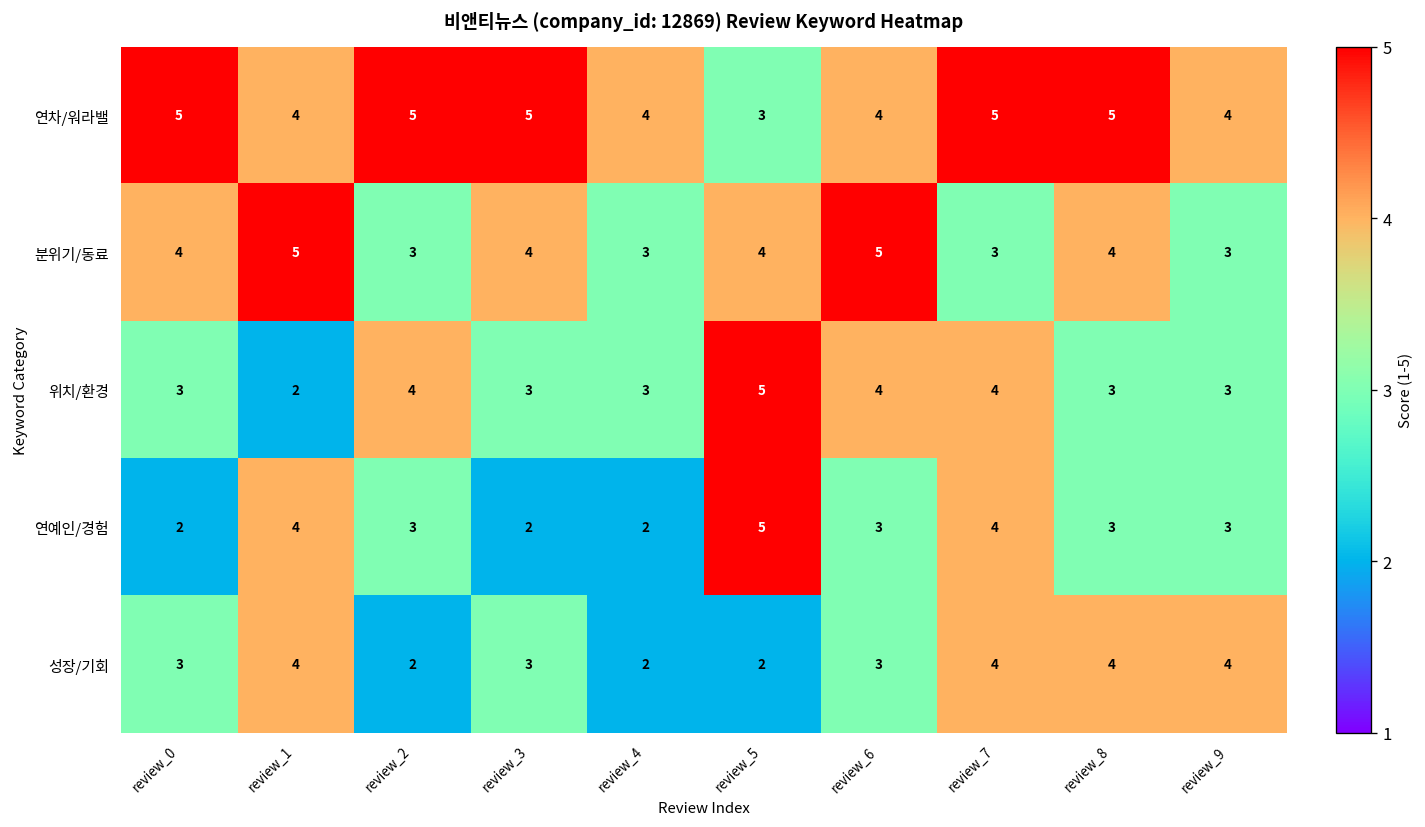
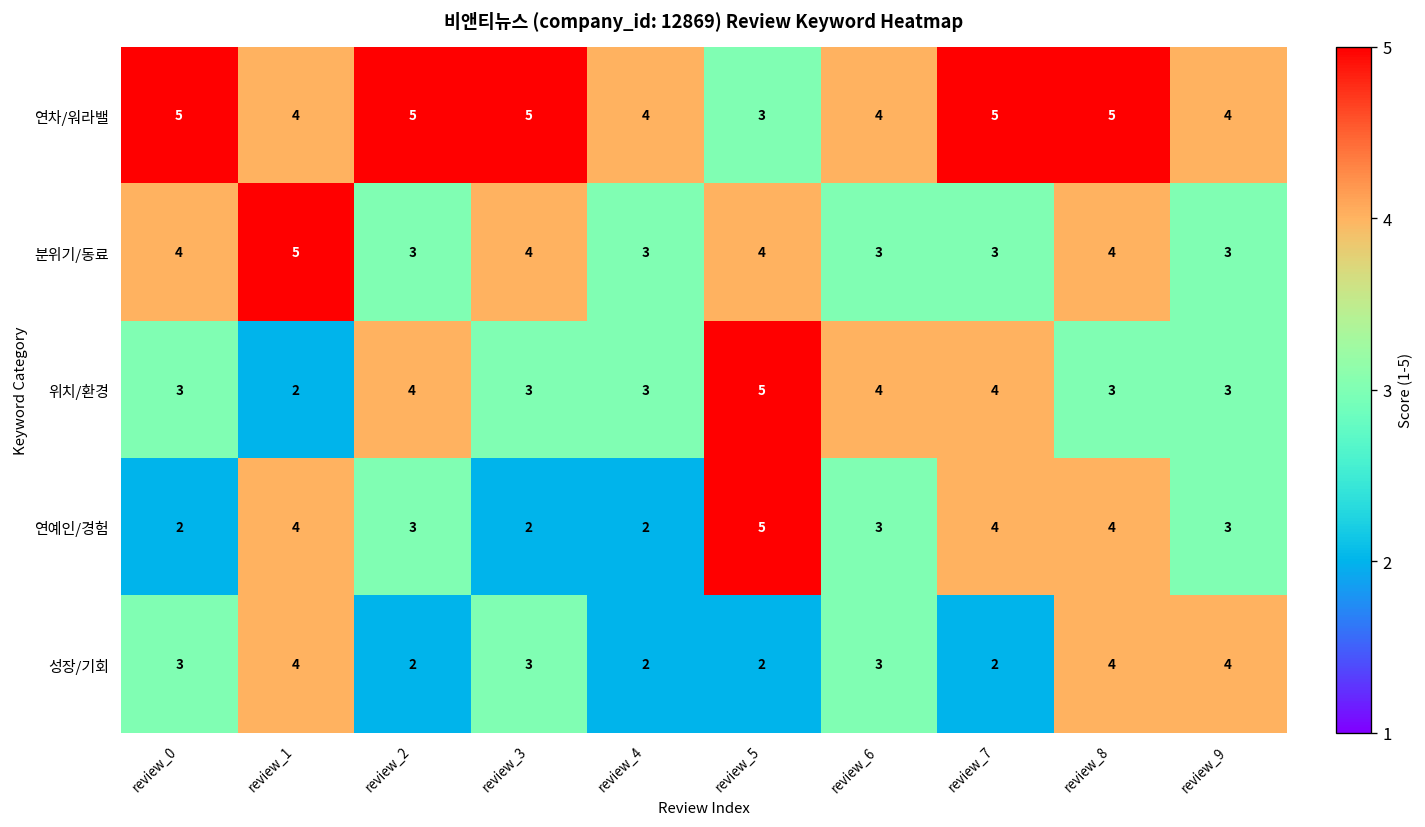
분위기/동료, review_6: 5 -> 3
연예인/경험, review_8: 3 -> 4
성장/기회, review_7: 4 -> 2
